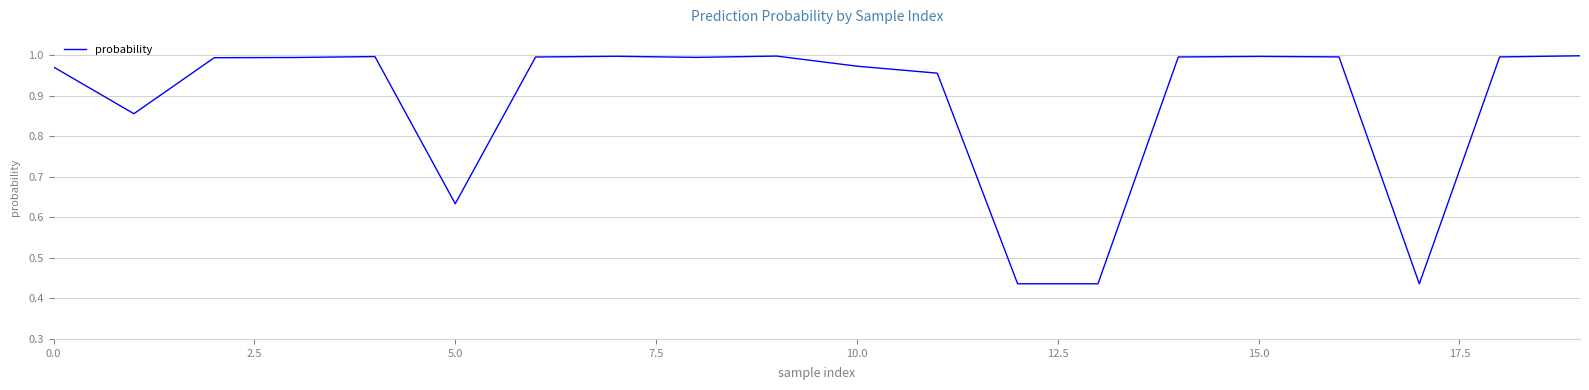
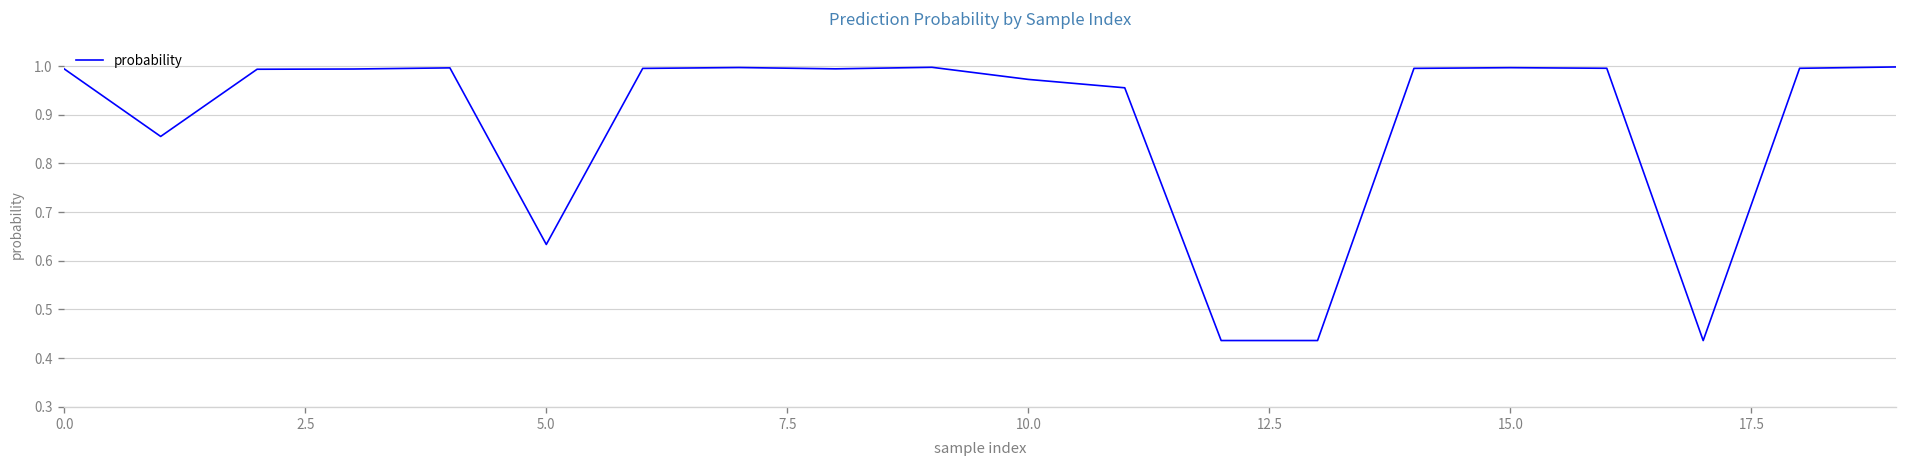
0.0: 0.97 -> 0.99
